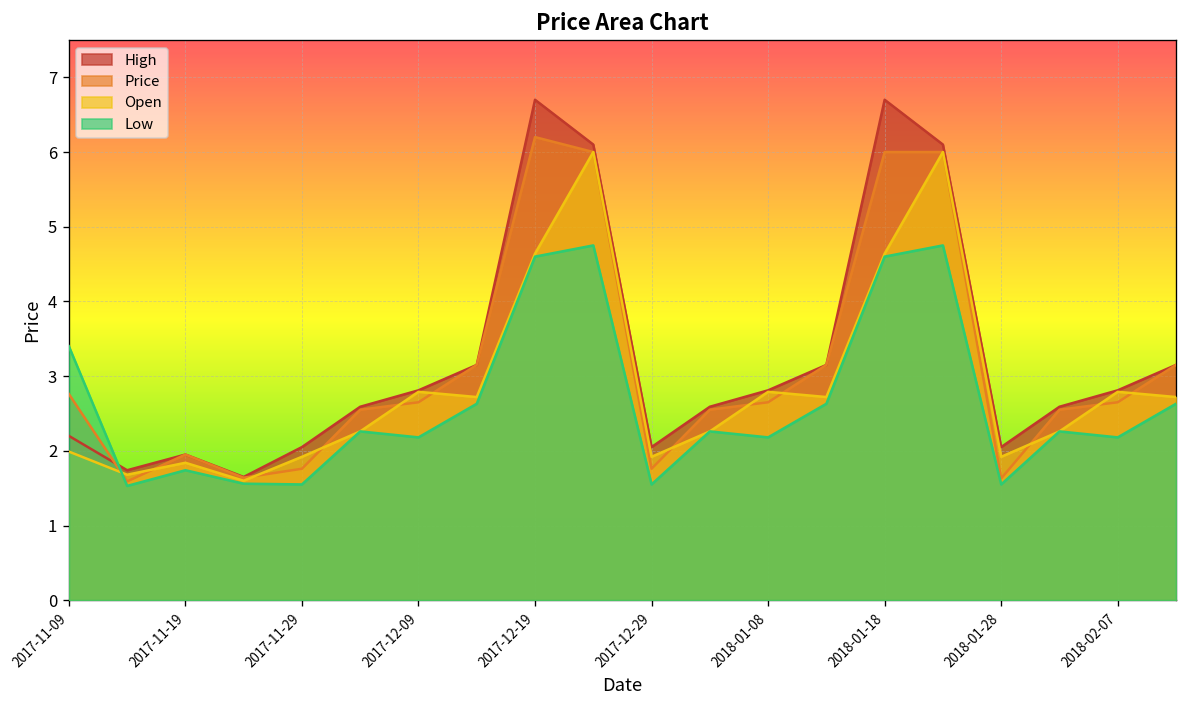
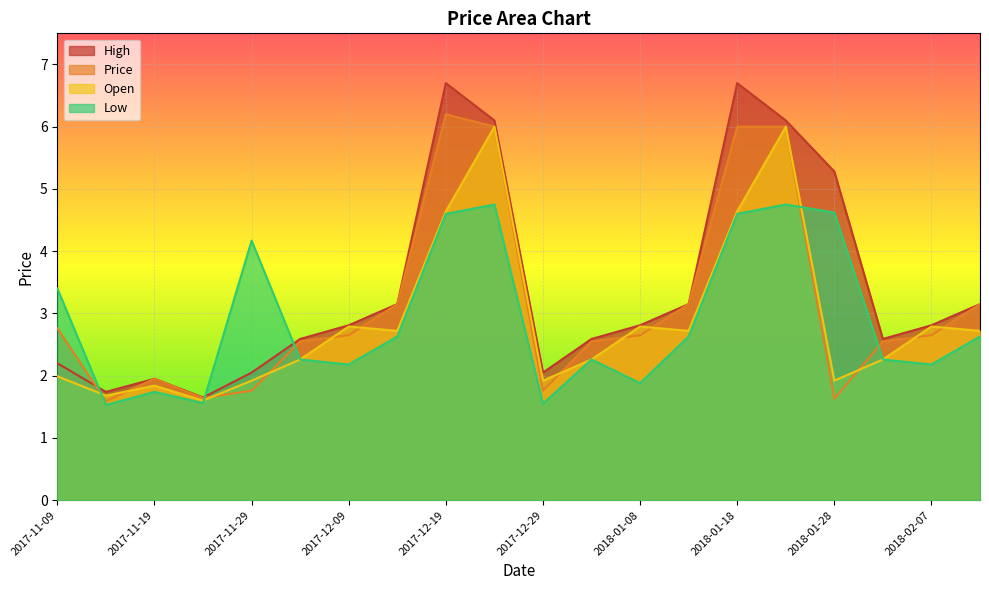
Low, 2017-11-29: 1.6 -> 4.2
Low, 2018-01-08: 2.2 -> 1.9
High, 2018-01-28: 2.1 -> 5.3
Low, 2018-01-28: 1.6 -> 4.6
